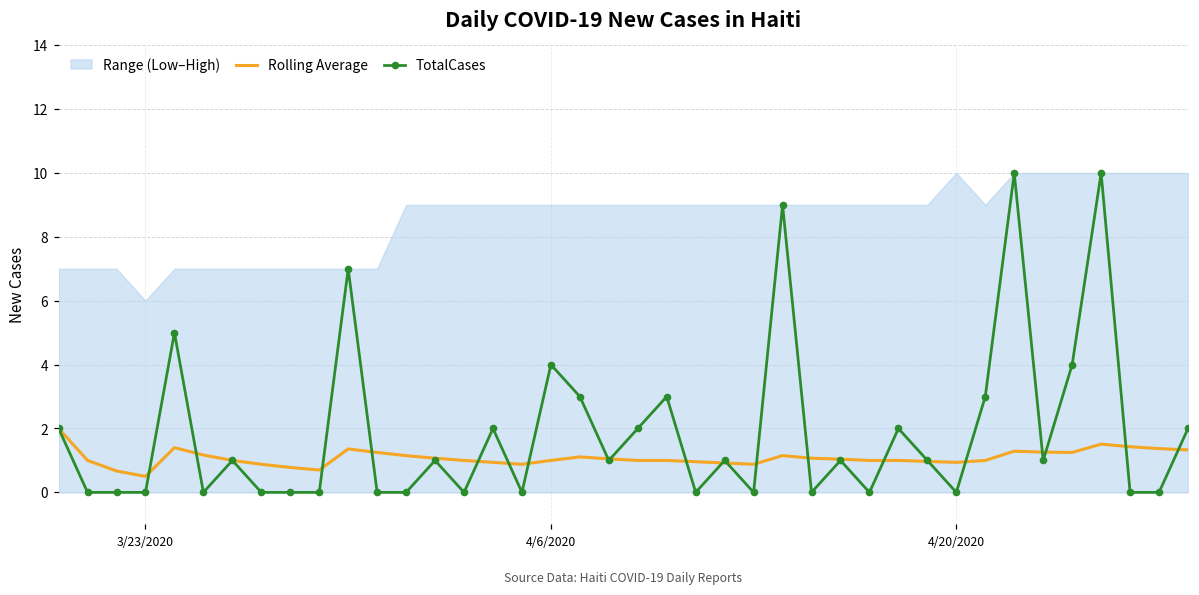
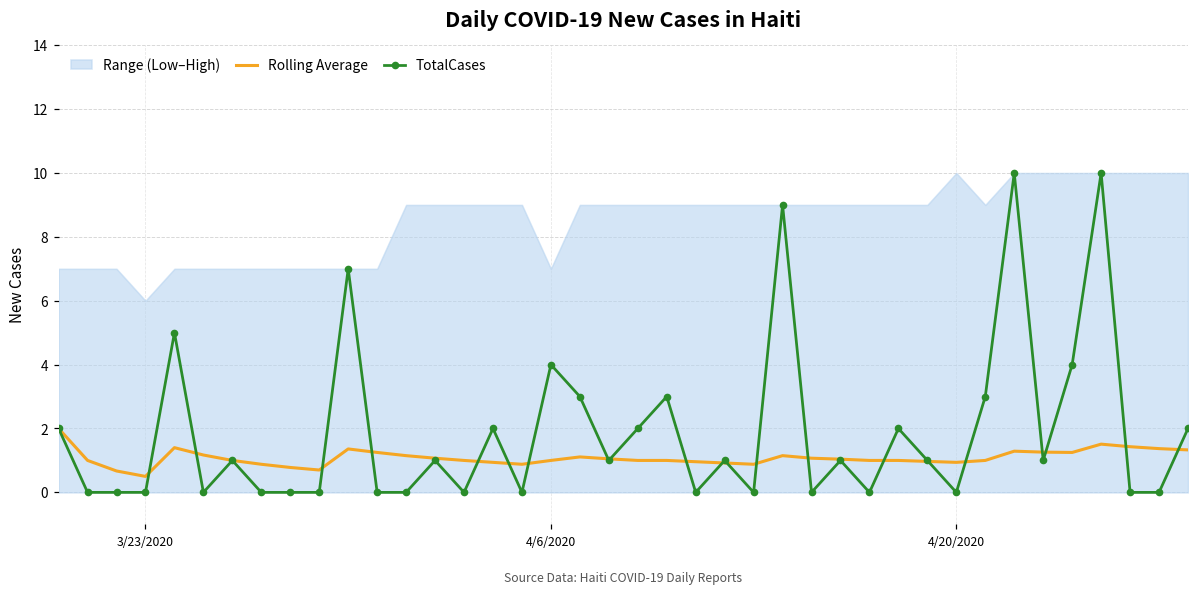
Range (Low–High), 4/6/2020: 9 -> 7
